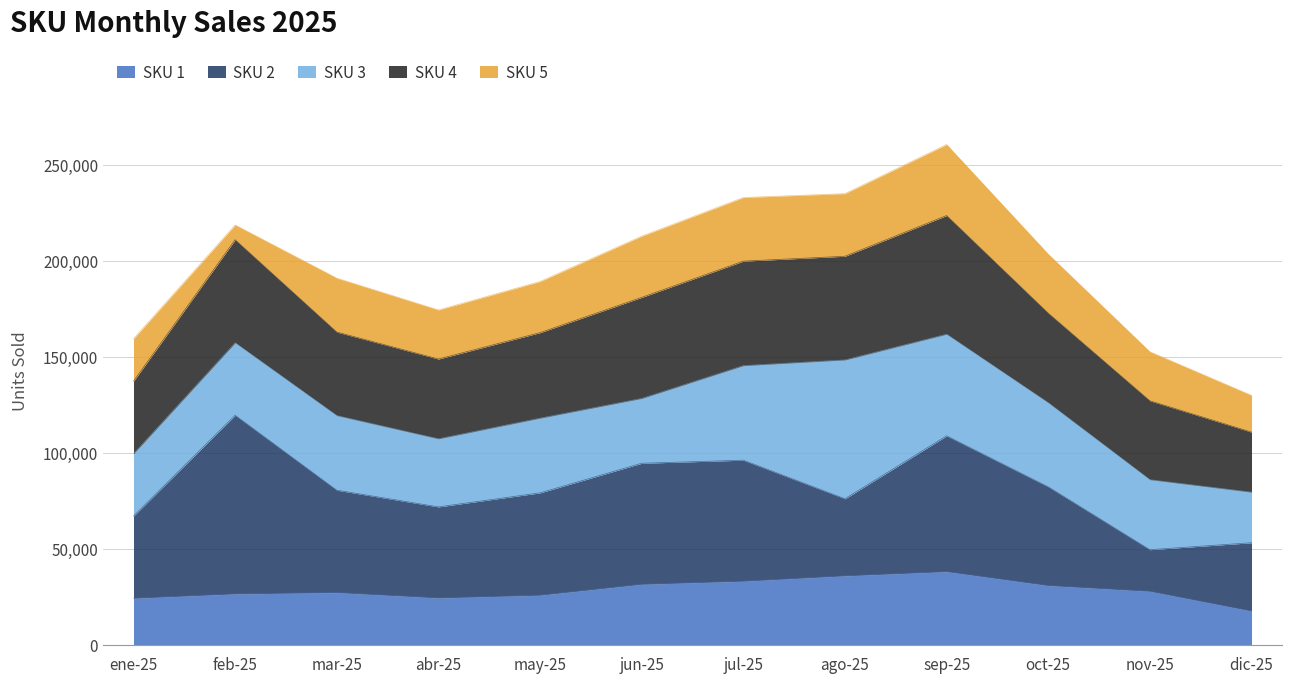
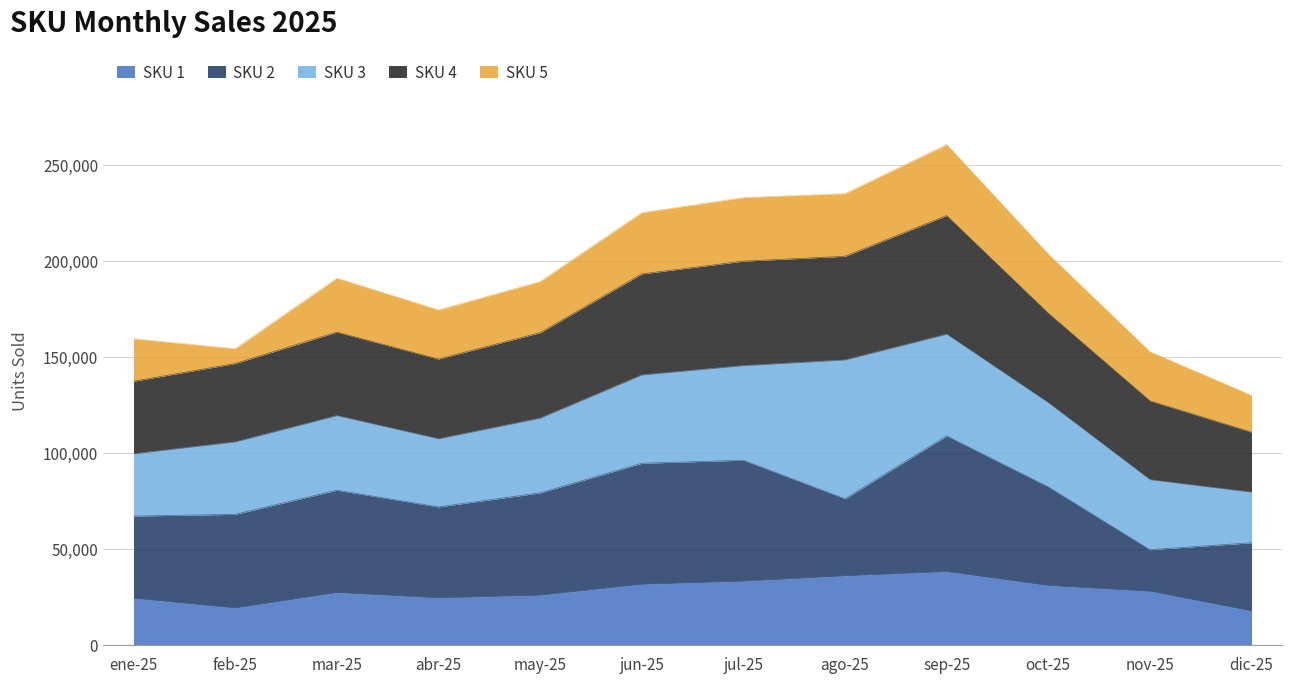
SKU 1, feb-25: 27,000 -> 19,000
SKU 2, feb-25: 93,000 -> 49,000
SKU 4, feb-25: 54,000 -> 41,000
SKU 3, jun-25: 34,000 -> 46,000
